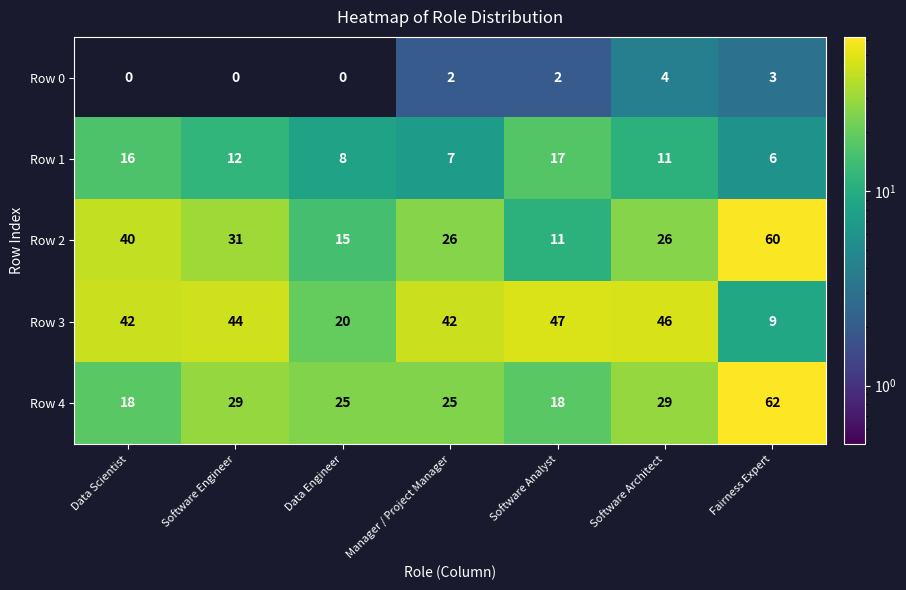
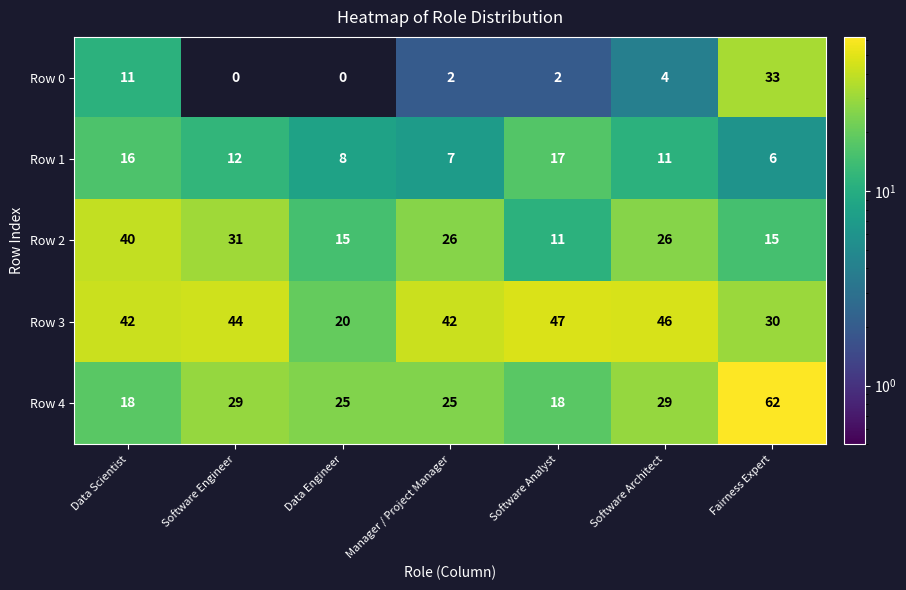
Row 0, Data Scientist: 0 -> 11
Row 0, Fairness Expert: 3 -> 33
Row 2, Fairness Expert: 60 -> 15
Row 3, Fairness Expert: 9 -> 30
